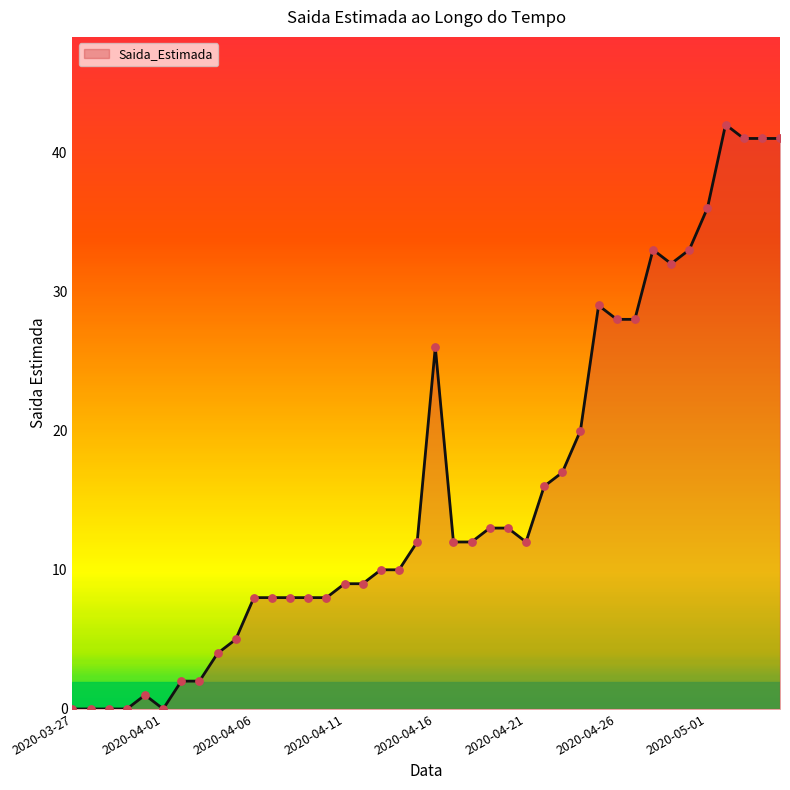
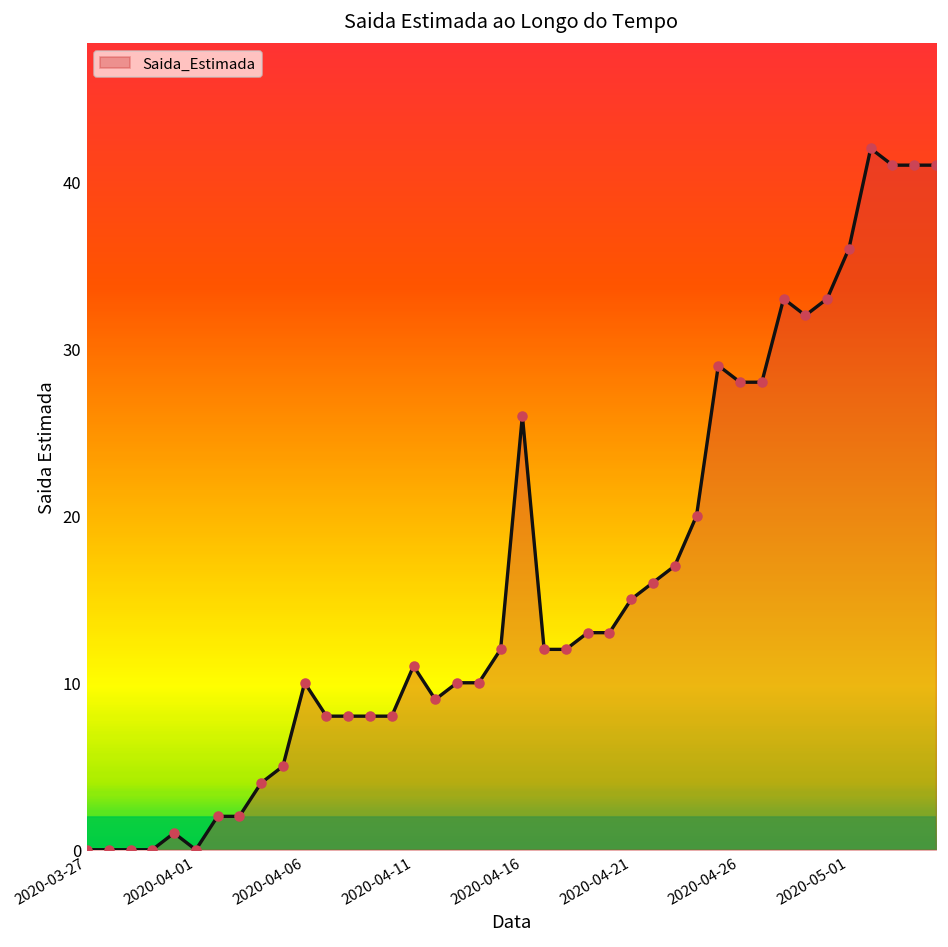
2020-04-06: 8 -> 10
2020-04-11: 9 -> 11
2020-04-21: 12 -> 15
